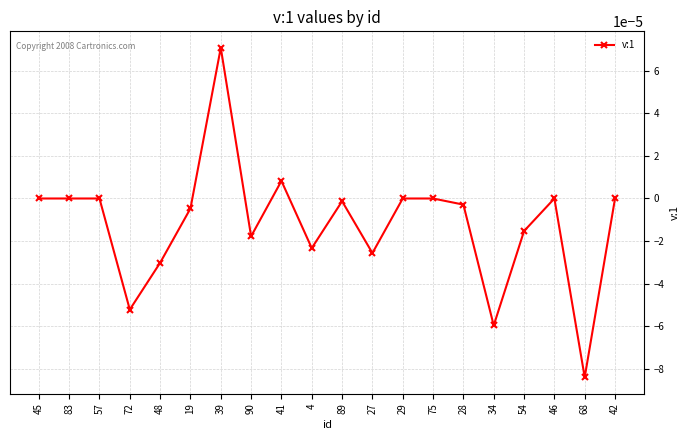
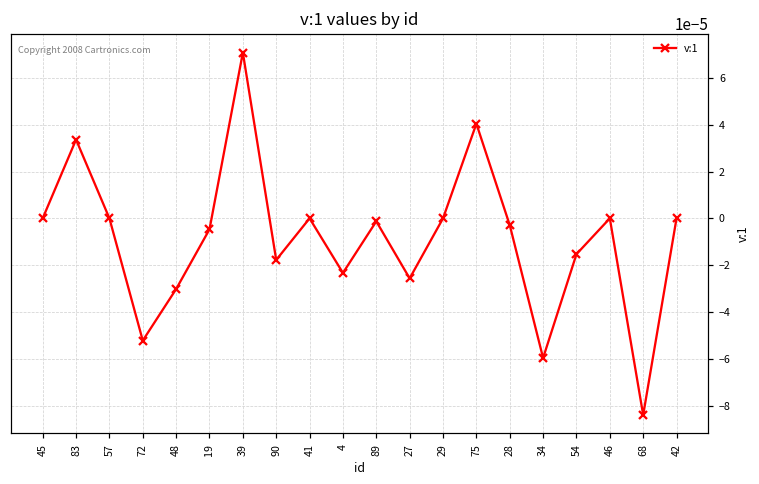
83: 0.00000 -> 0.00003
41: 0.00001 -> 0.00000
75: 0.00000 -> 0.00004
